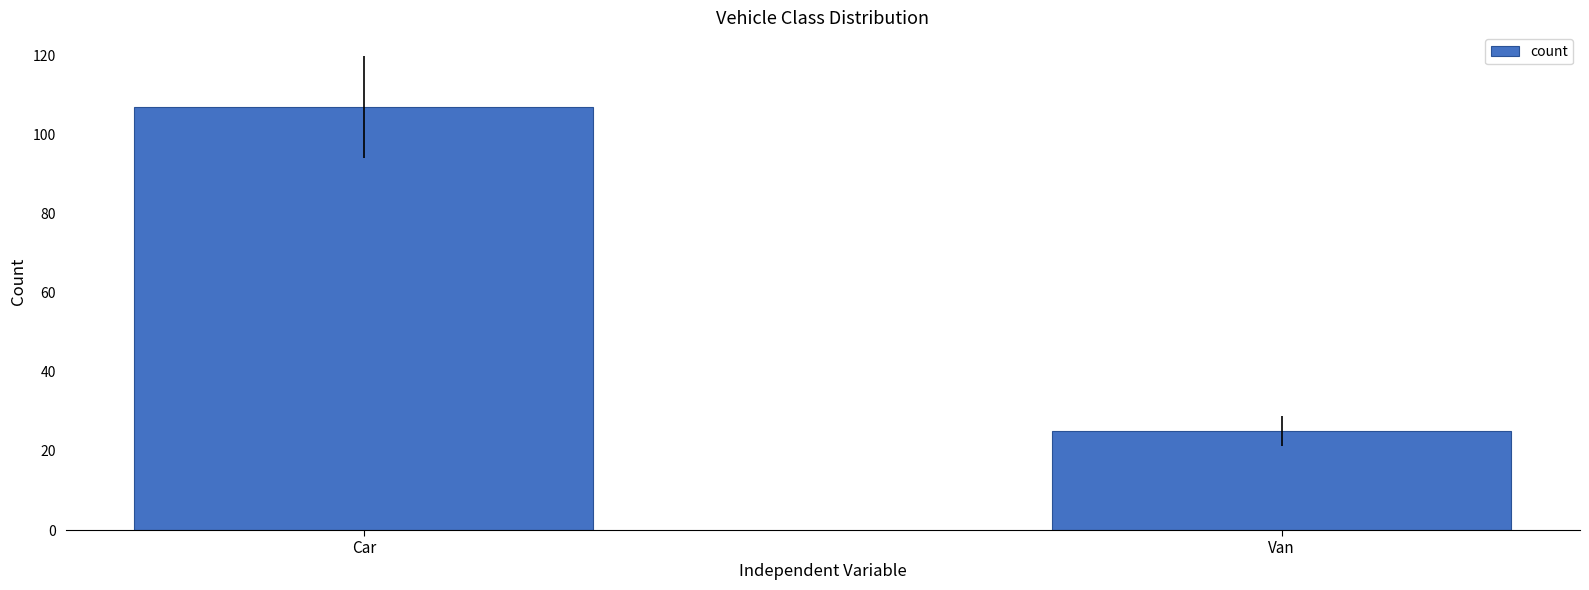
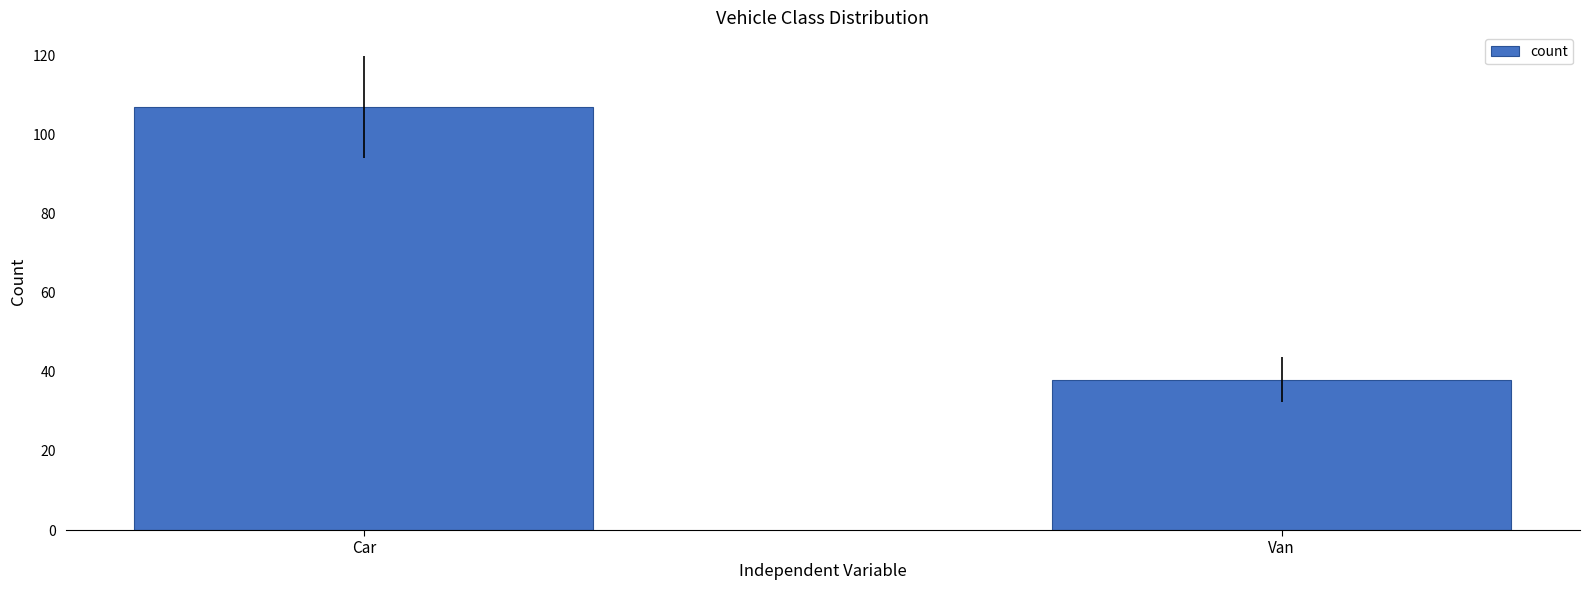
Van: 25 -> 38
